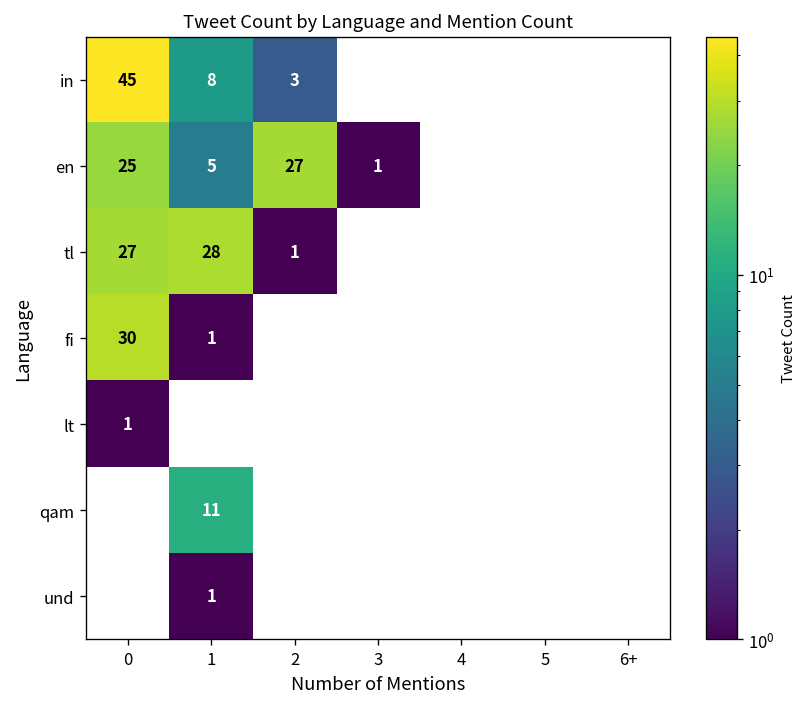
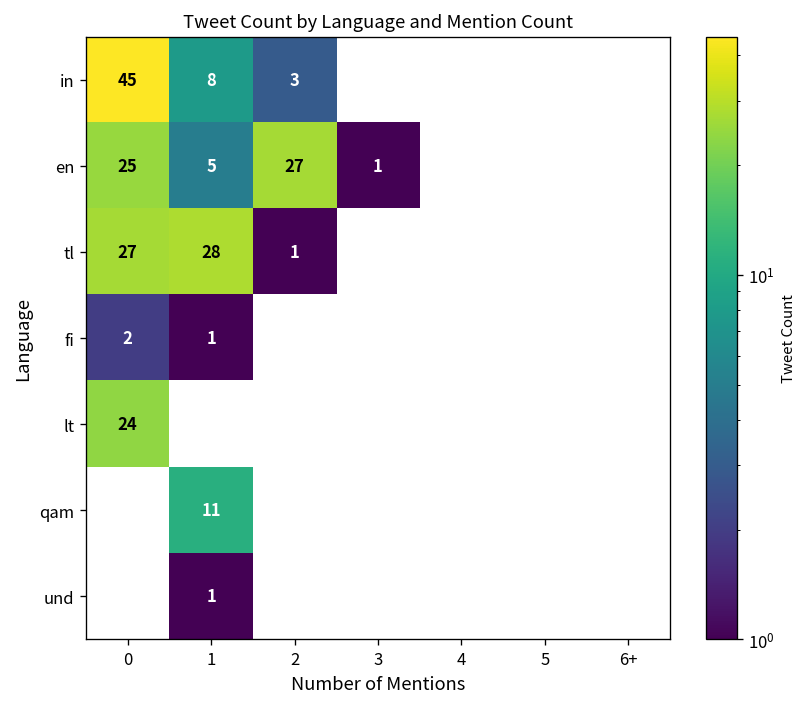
fi, 0: 30 -> 2
lt, 0: 1 -> 24
